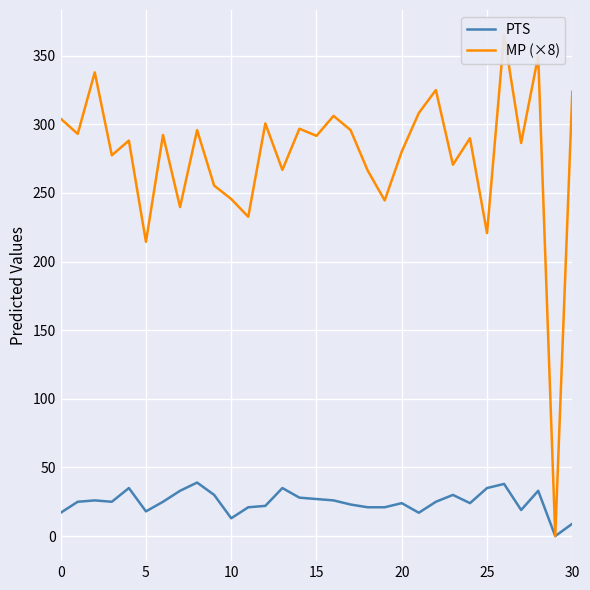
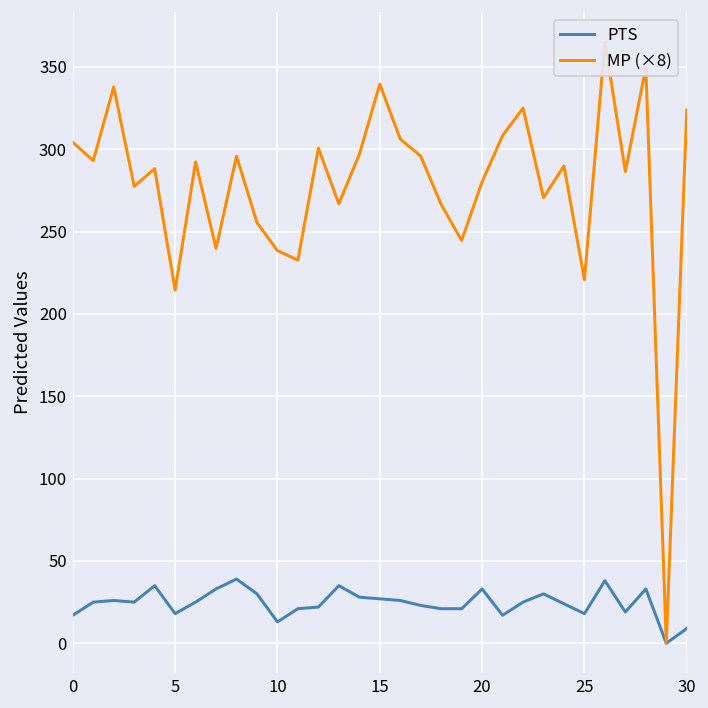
MP (×8), 10: 246 -> 238
MP (×8), 15: 292 -> 340
PTS, 20: 24 -> 33
PTS, 25: 35 -> 18
